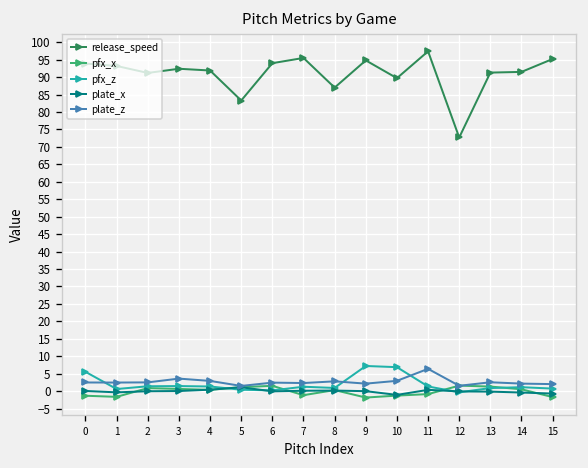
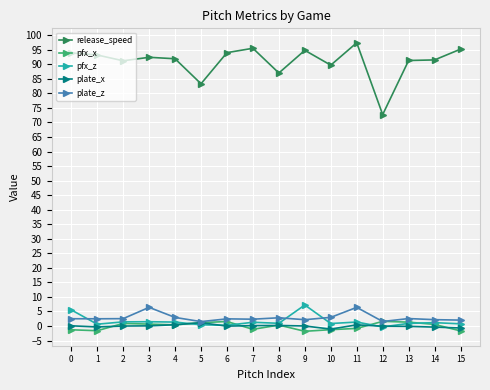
plate_z, 3: 4 -> 6
pfx_z, 10: 7 -> 1
